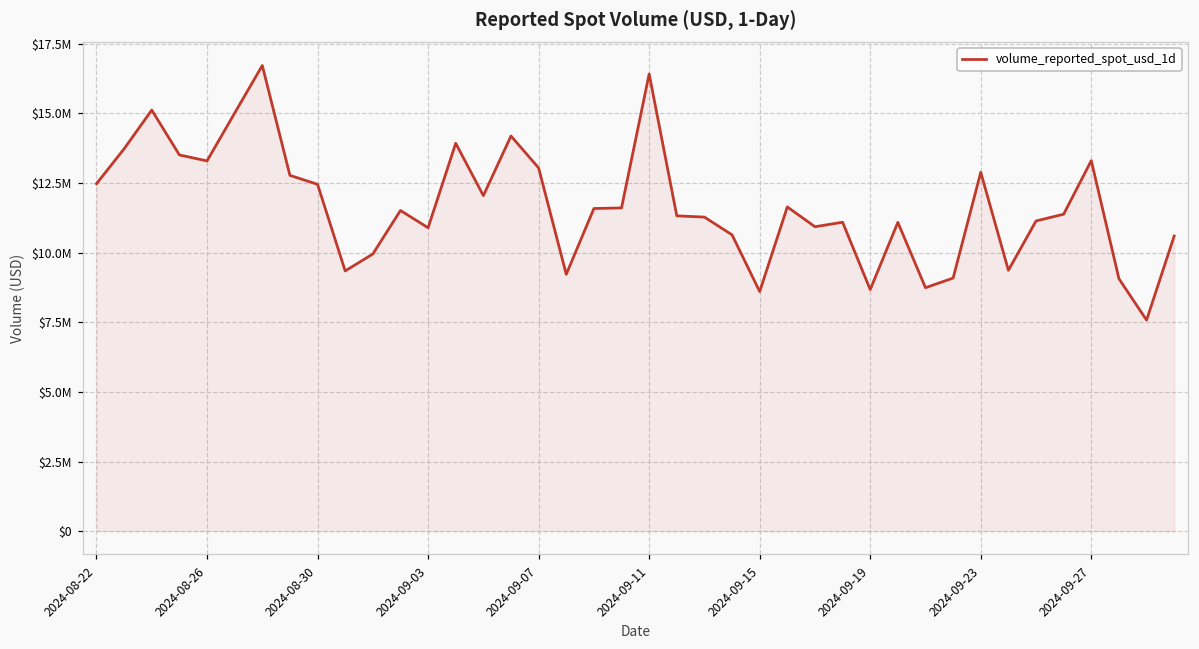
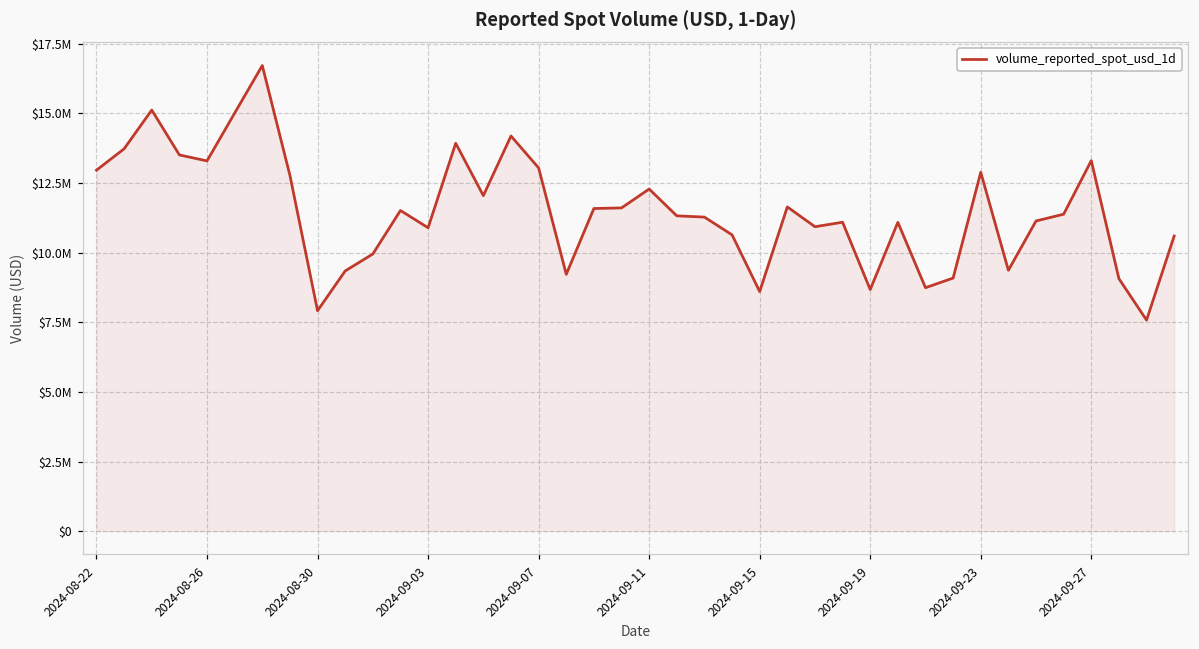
2024-08-22: $12500000 -> $13000000
2024-08-30: $12500000 -> $7900000
2024-09-11: $16400000 -> $12300000
